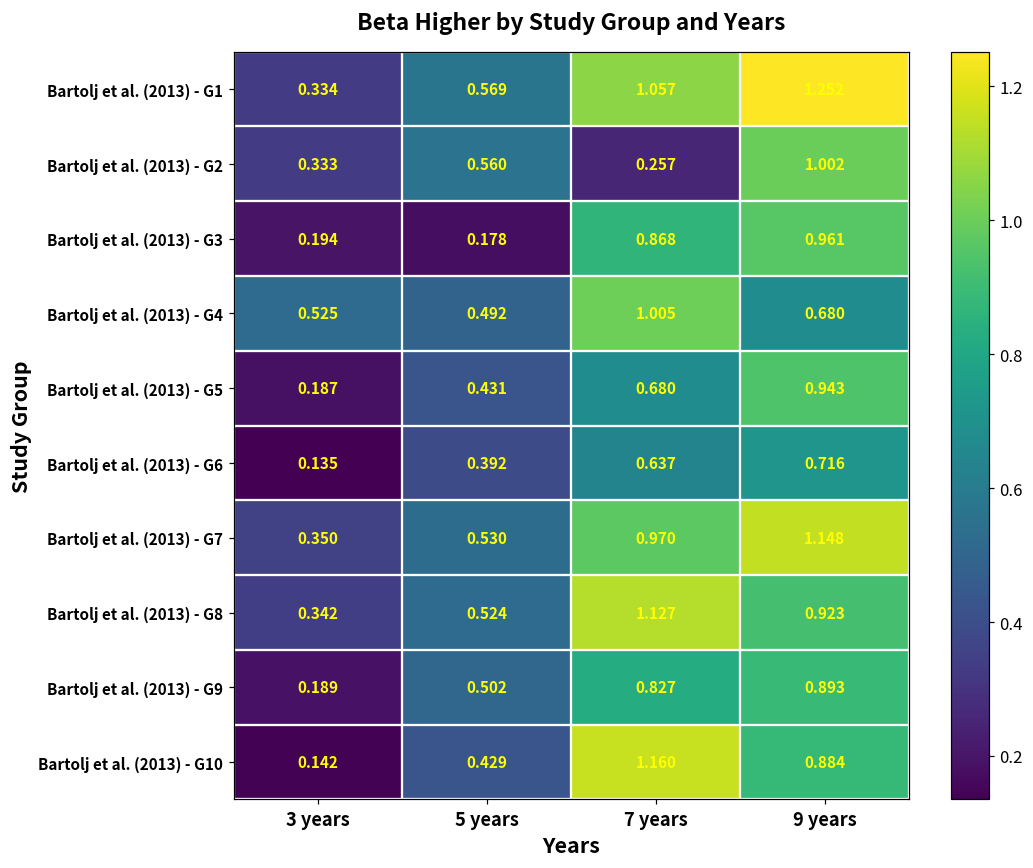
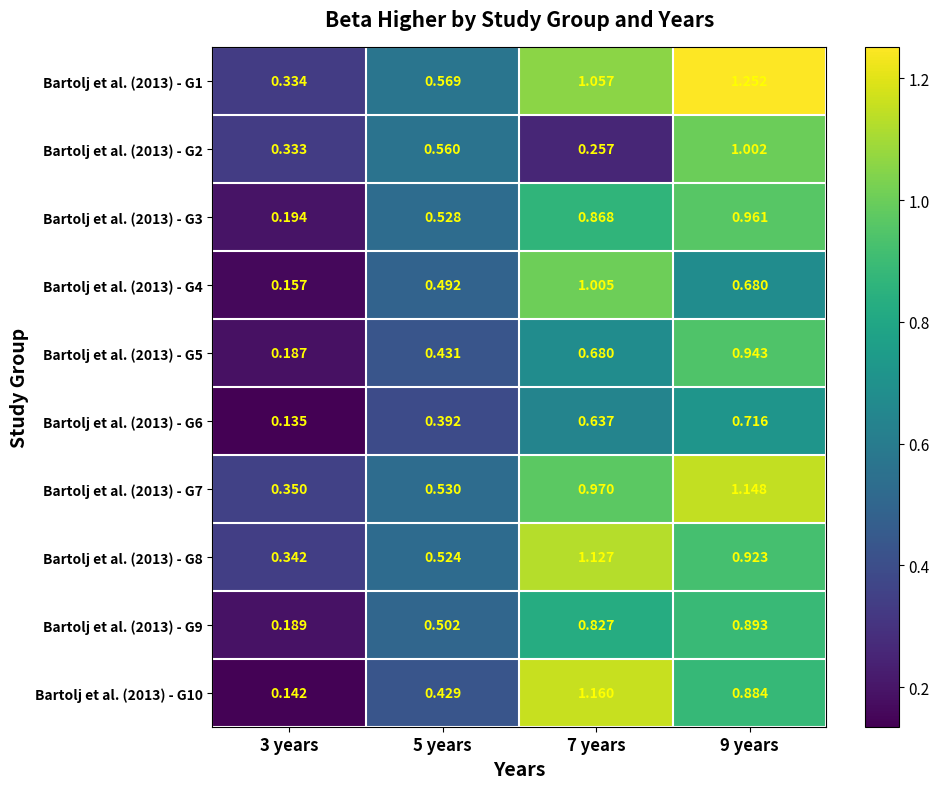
Bartolj et al. (2013) - G3, 5 years: 0.178 -> 0.528
Bartolj et al. (2013) - G4, 3 years: 0.525 -> 0.157
